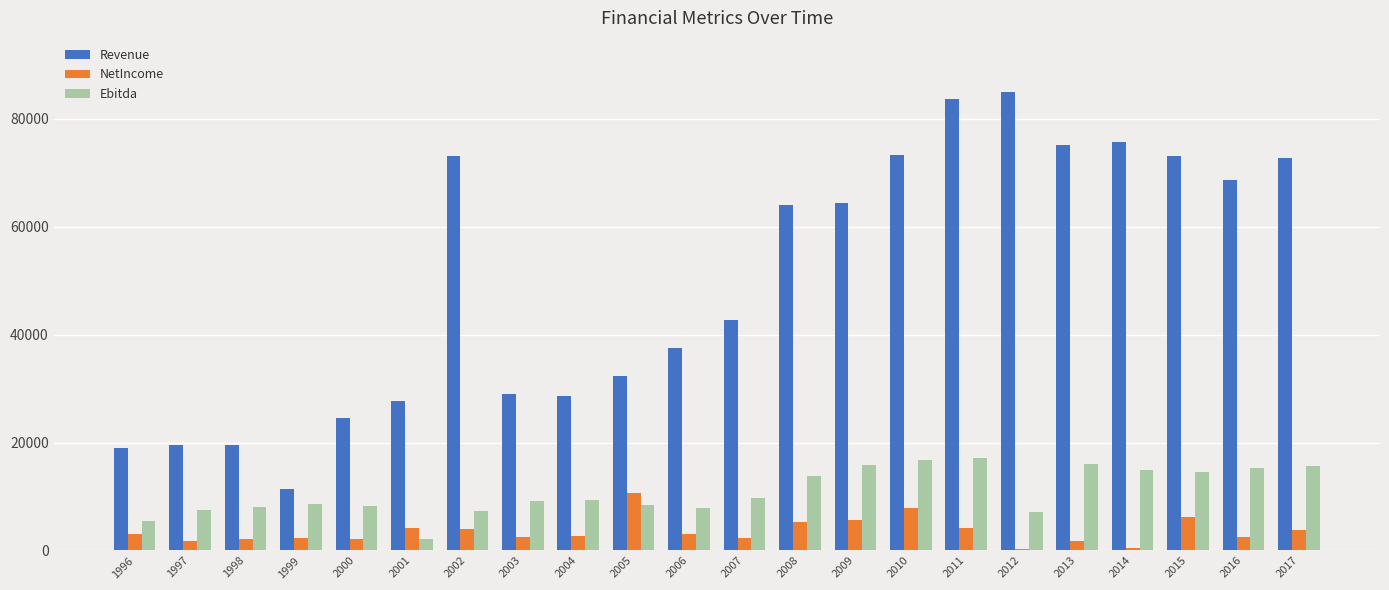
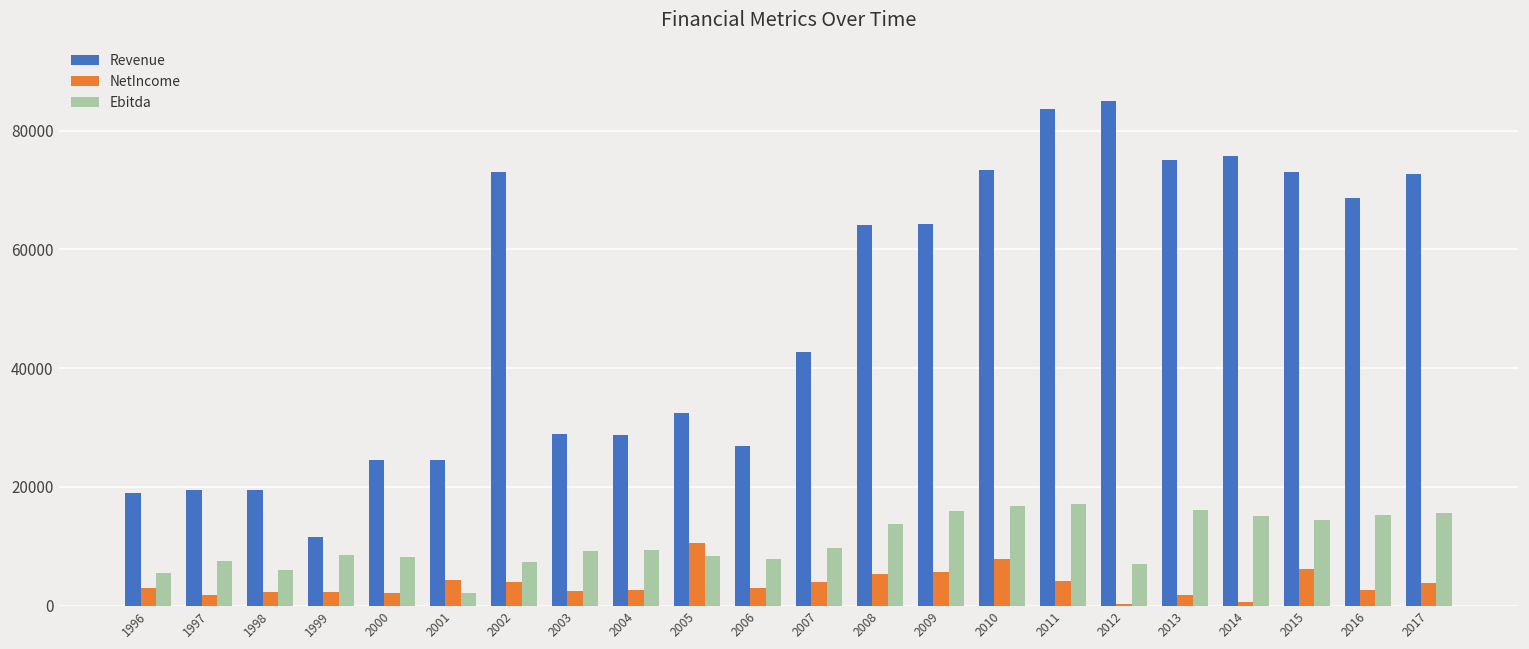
Ebitda, 1998: 8000 -> 6000
Revenue, 2001: 28000 -> 25000
Revenue, 2006: 37000 -> 27000
NetIncome, 2007: 2000 -> 4000
